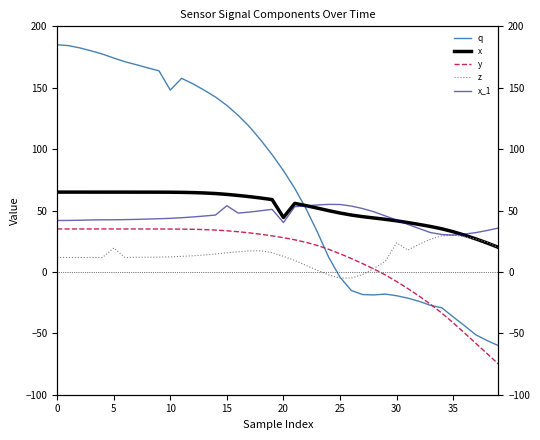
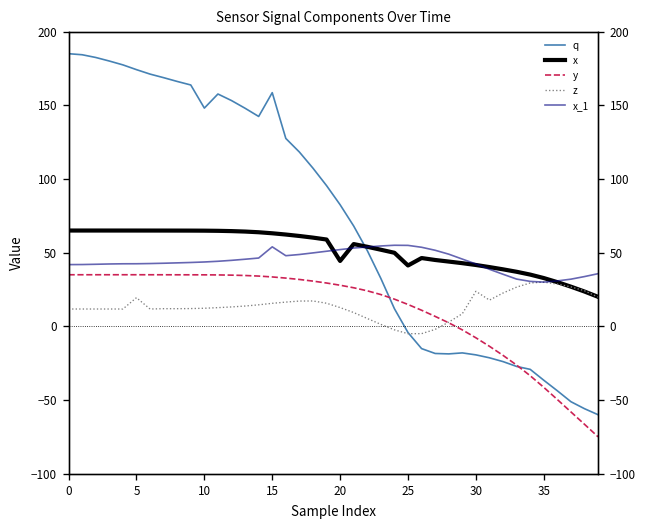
q, 15: 136 -> 159
x_1, 20: 40 -> 52
x, 25: 48 -> 41
